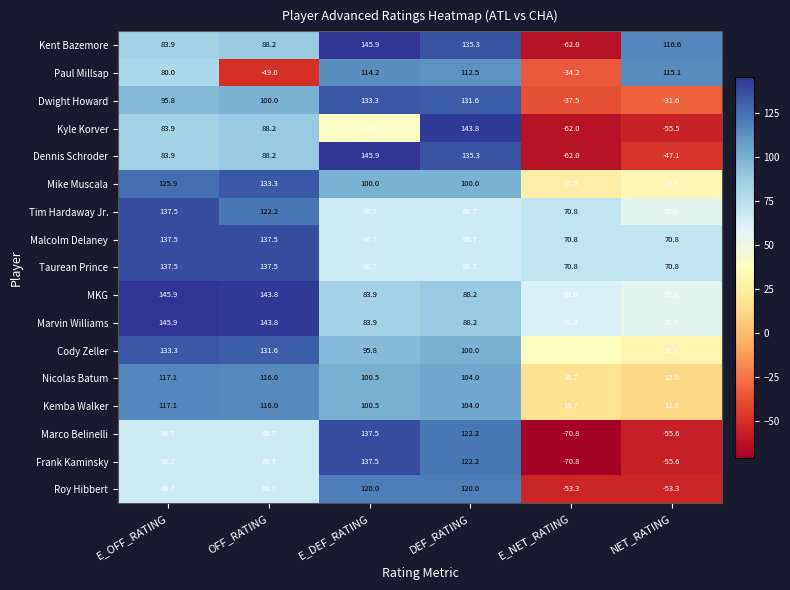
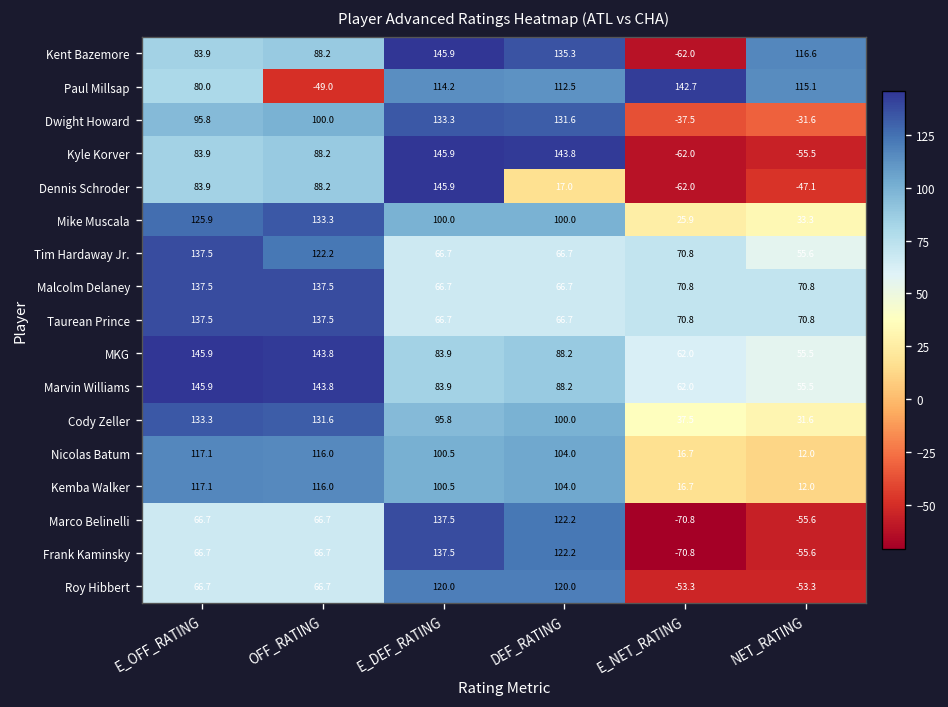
Paul Millsap, E_NET_RATING: -34.2 -> 142.7
Kyle Korver, E_DEF_RATING: 39.6 -> 145.9
Dennis Schroder, DEF_RATING: 135.3 -> 17.0
